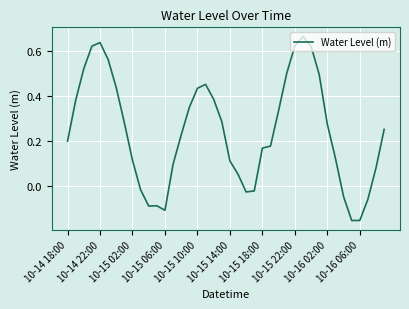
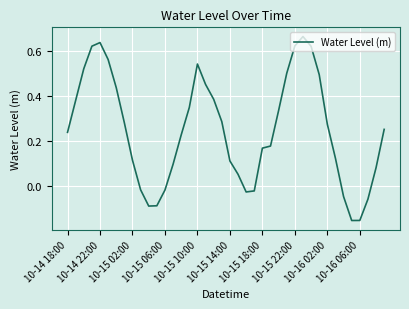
10-14 18:00: 0.20 -> 0.24
10-15 06:00: -0.11 -> -0.02
10-15 10:00: 0.43 -> 0.54
